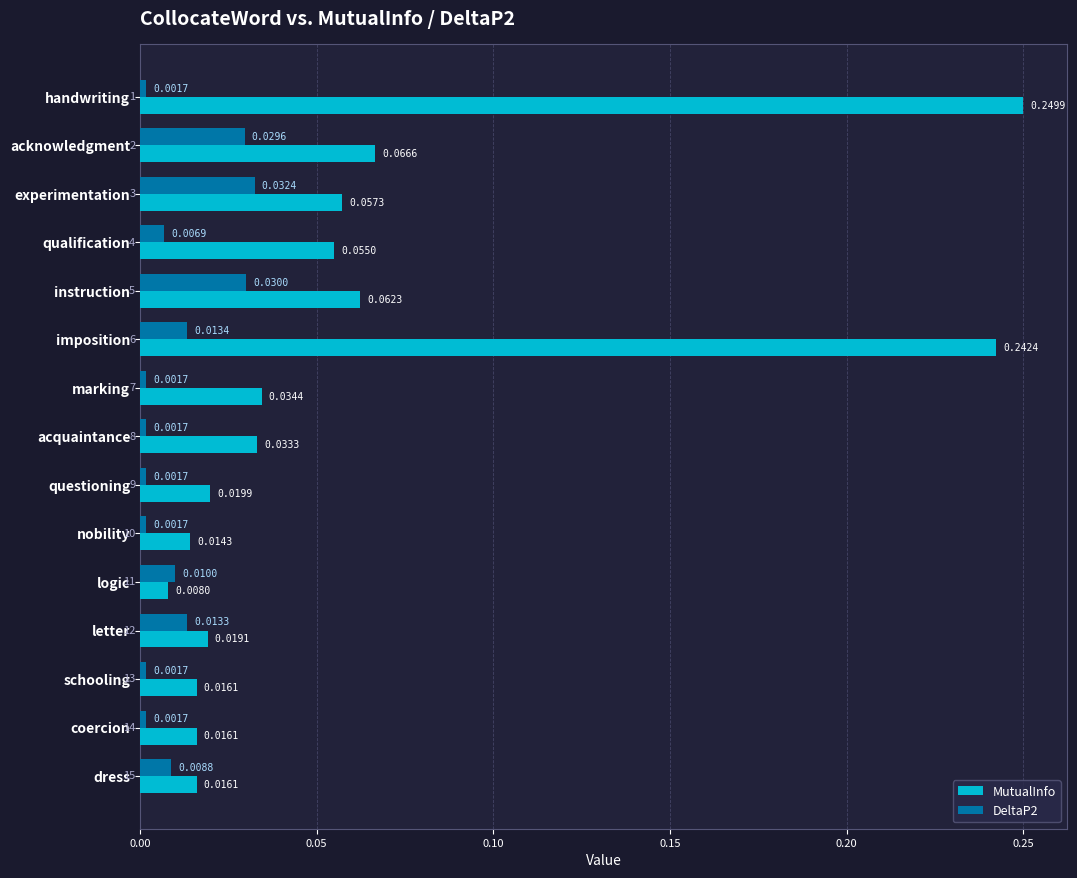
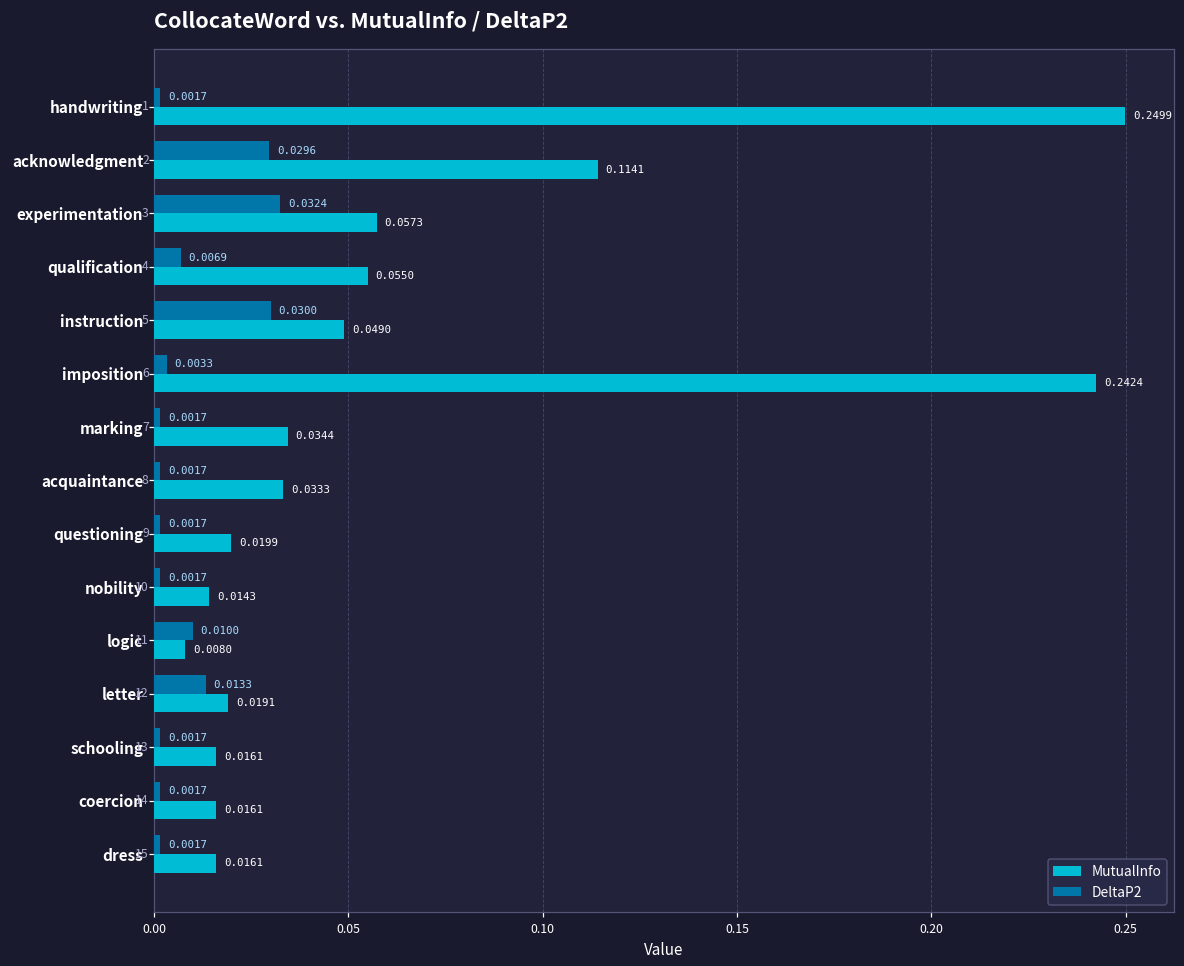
MutualInfo, acknowledgment: 0.0666 -> 0.1141
MutualInfo, instruction: 0.0623 -> 0.0490
DeltaP2, imposition: 0.0134 -> 0.0033
DeltaP2, dress: 0.0088 -> 0.0017
